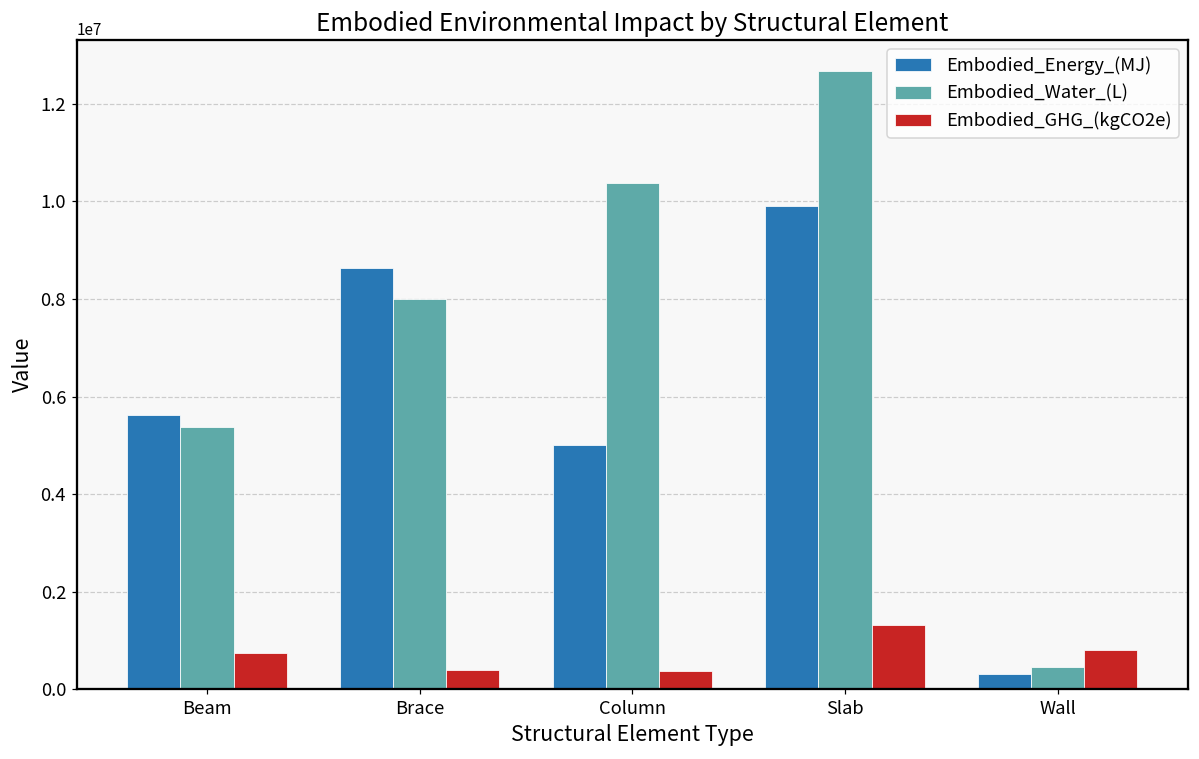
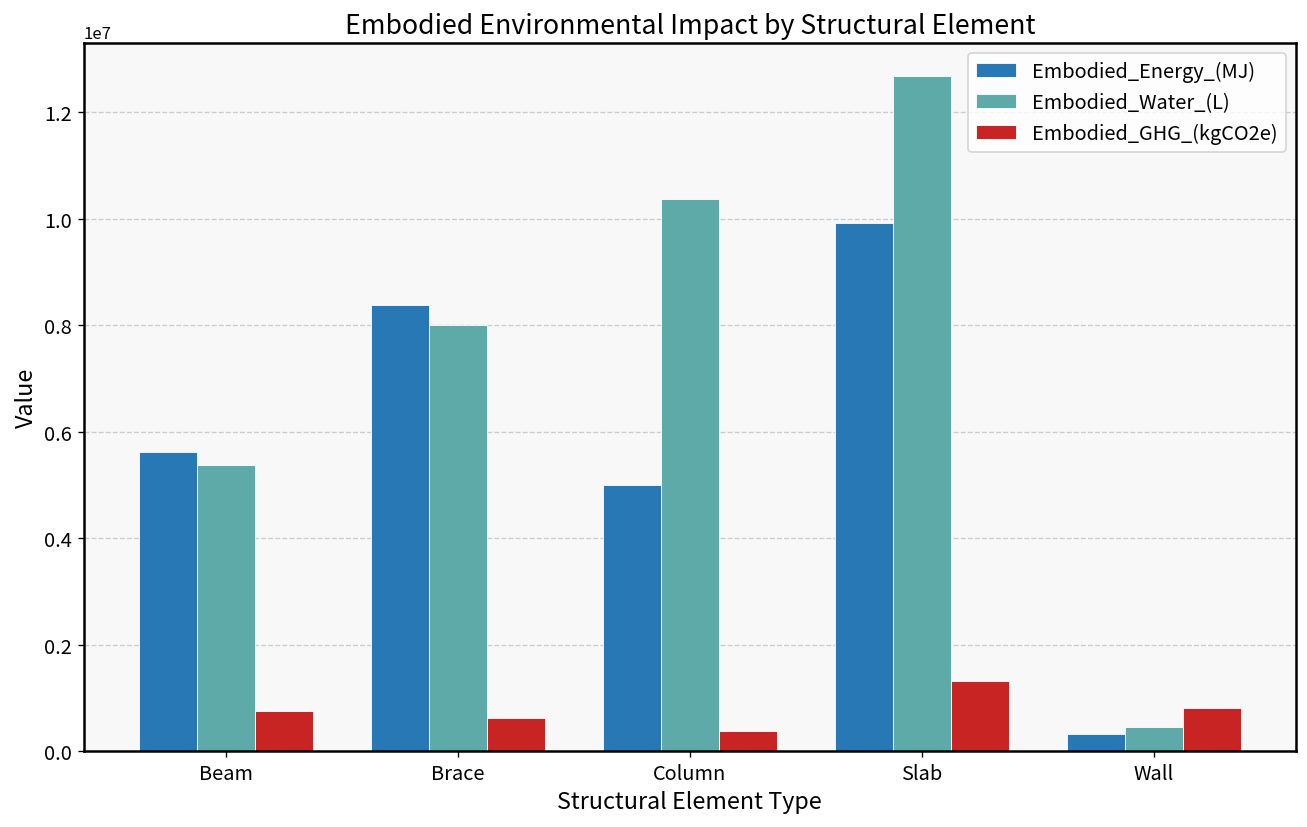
Embodied_Energy_(MJ), Brace: 8600000 -> 8400000
Embodied_GHG_(kgCO2e), Brace: 400000 -> 600000
